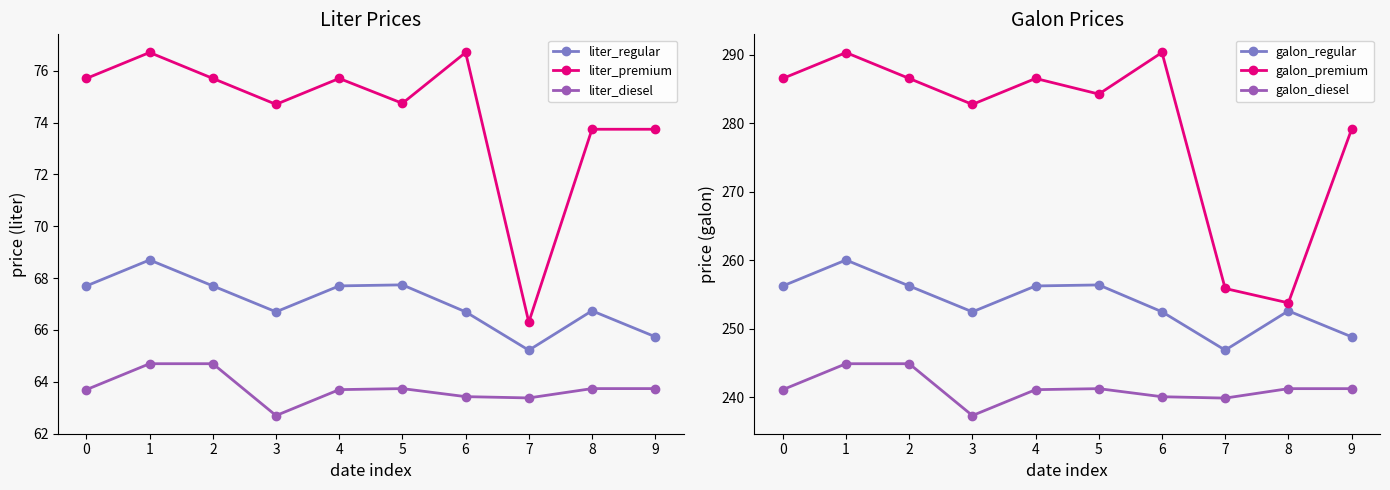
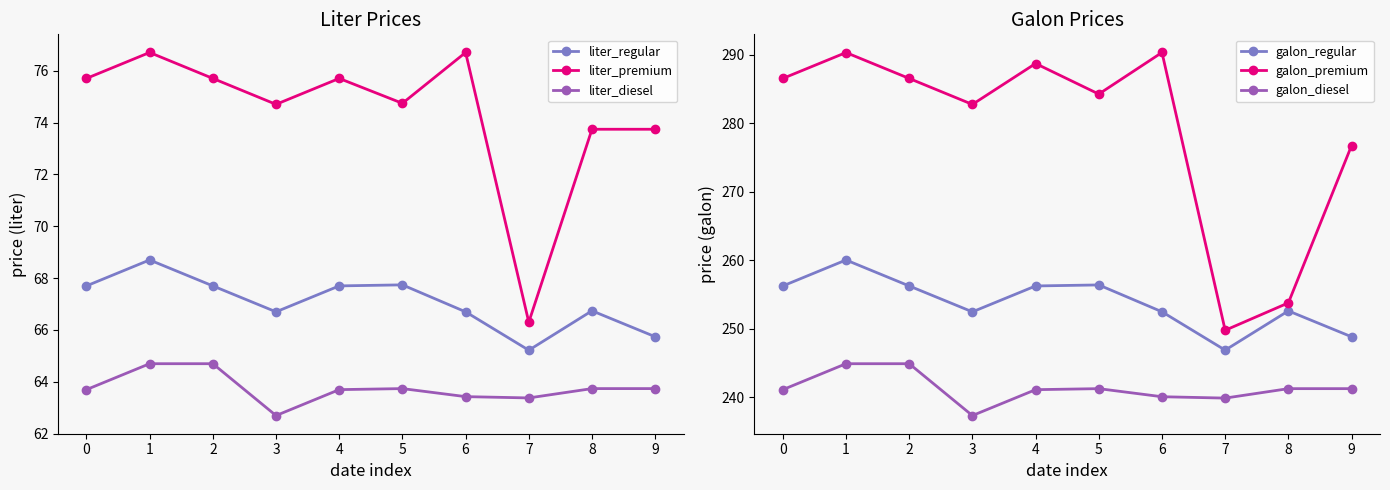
Galon Prices, galon_premium, 4: 287 -> 289
Galon Prices, galon_premium, 7: 256 -> 250
Galon Prices, galon_premium, 9: 279 -> 277
